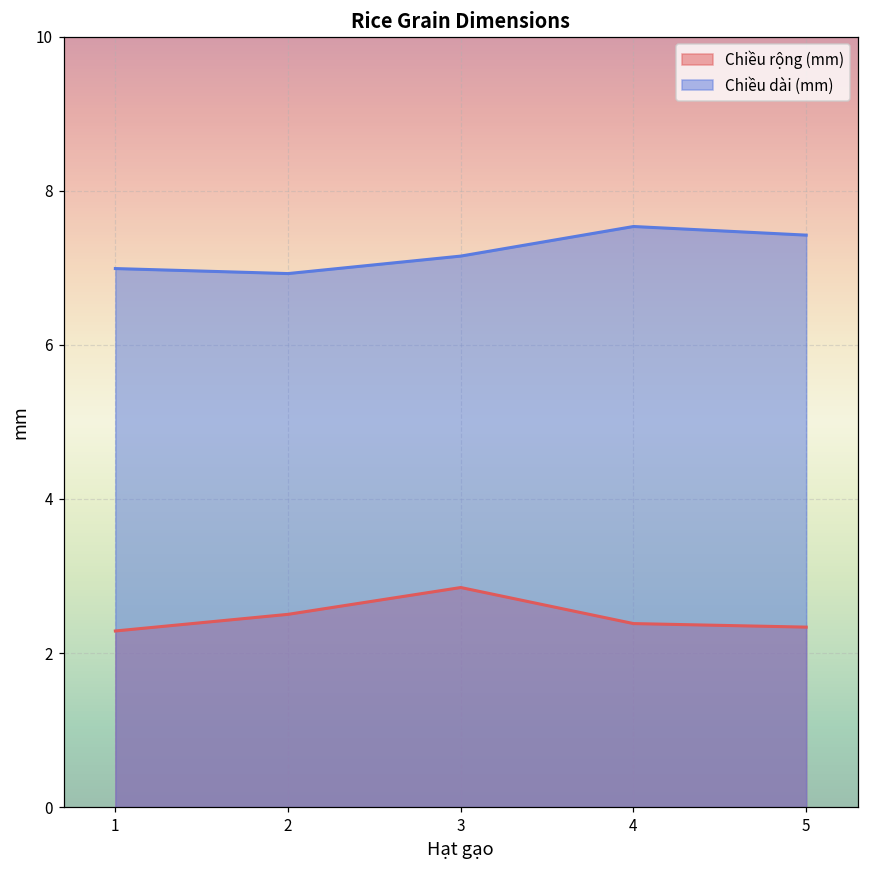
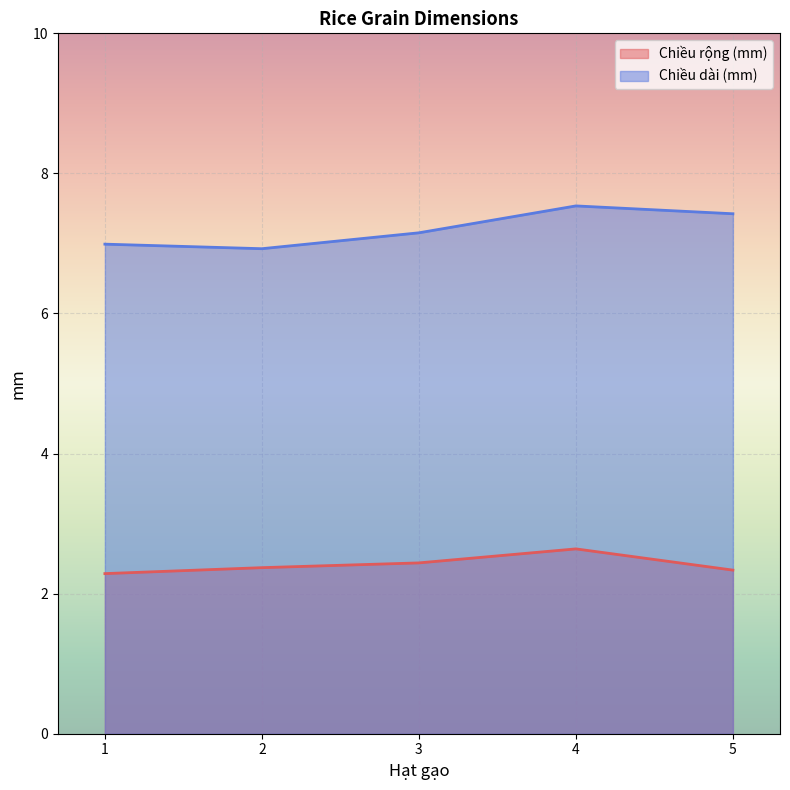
Chiều rộng (mm), 2: 2.5 -> 2.4
Chiều rộng (mm), 3: 2.9 -> 2.4
Chiều rộng (mm), 4: 2.4 -> 2.6
